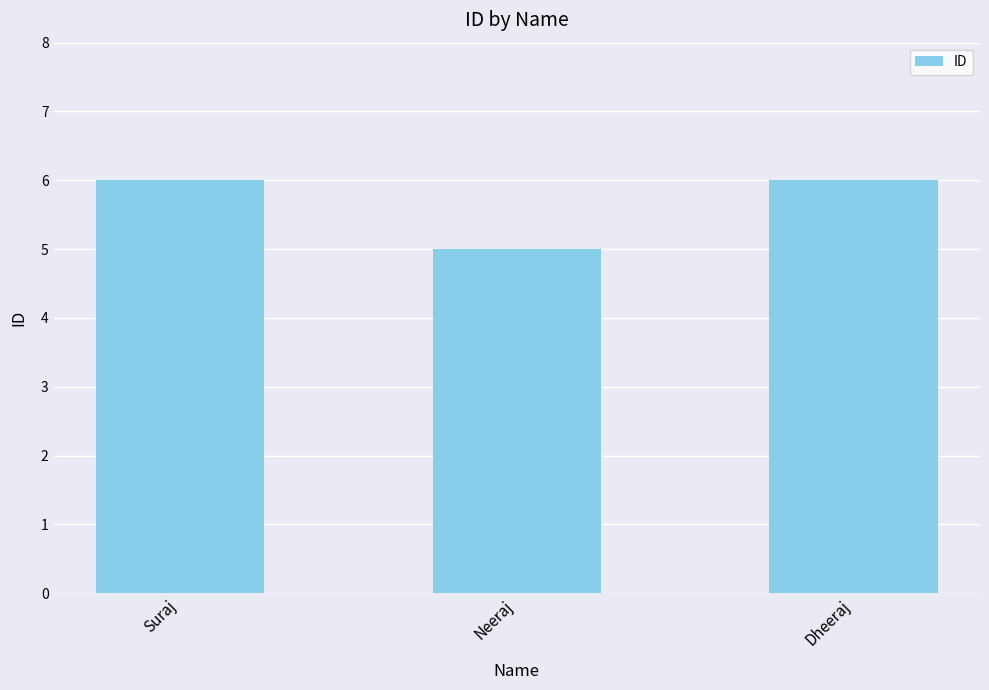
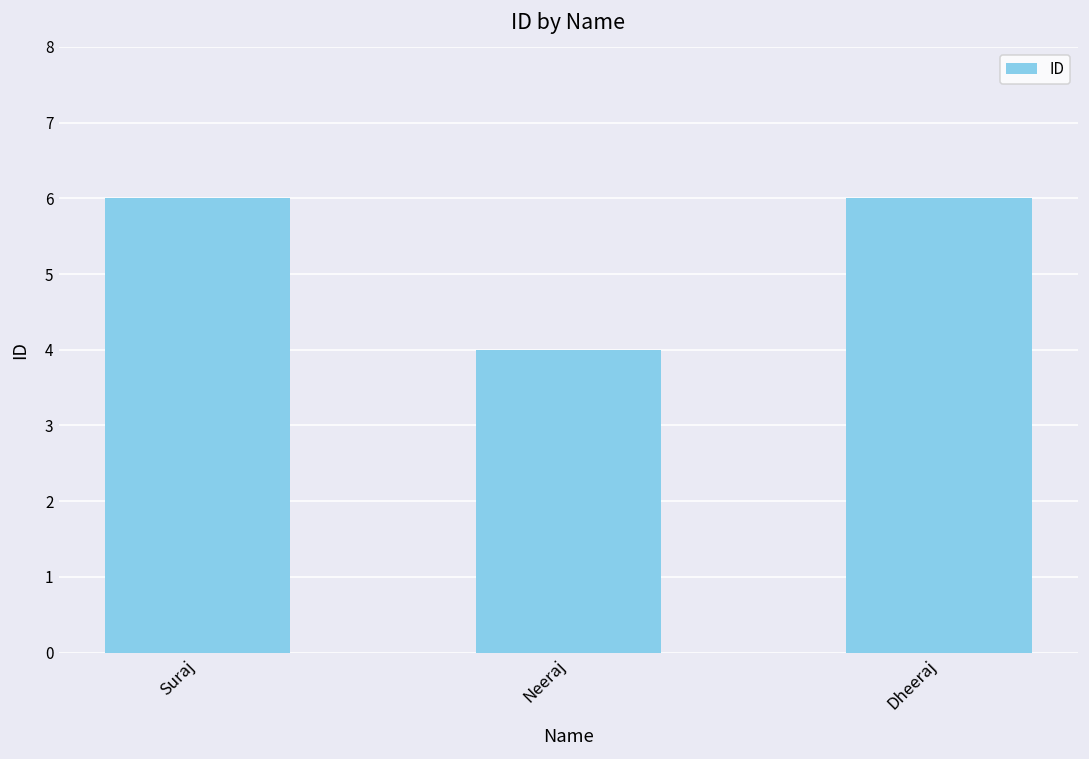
Neeraj: 5 -> 4
